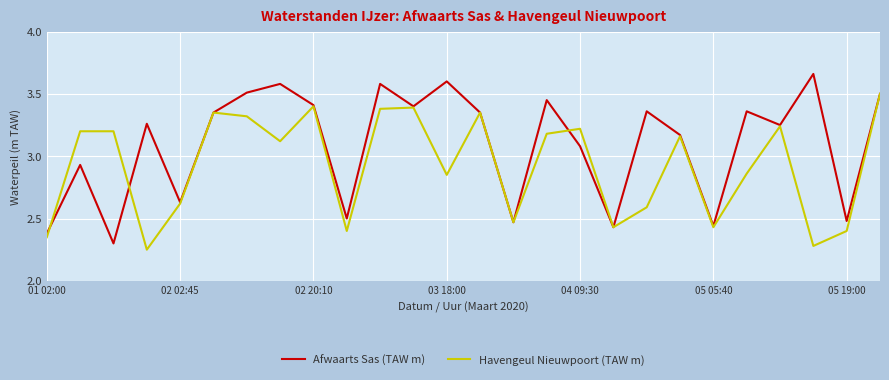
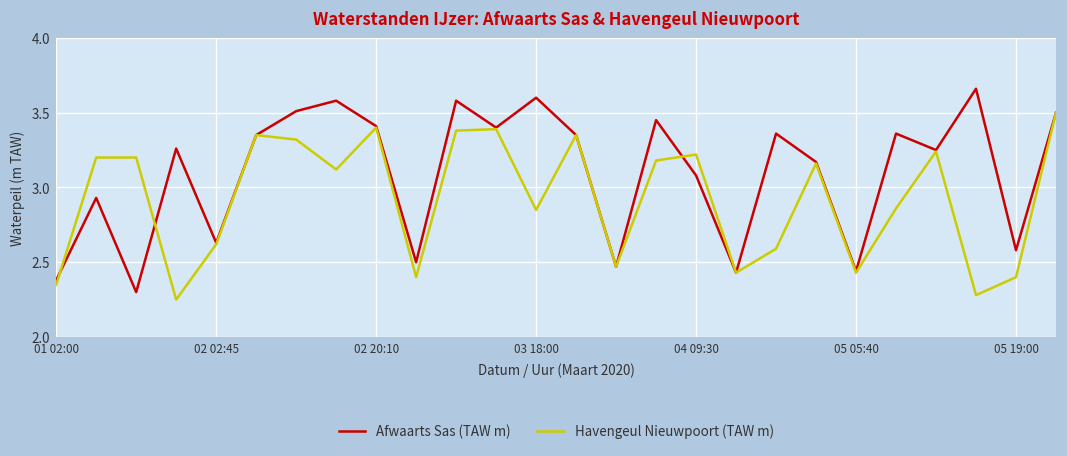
Afwaarts Sas (TAW m), 05 19:00: 2.48 -> 2.58
